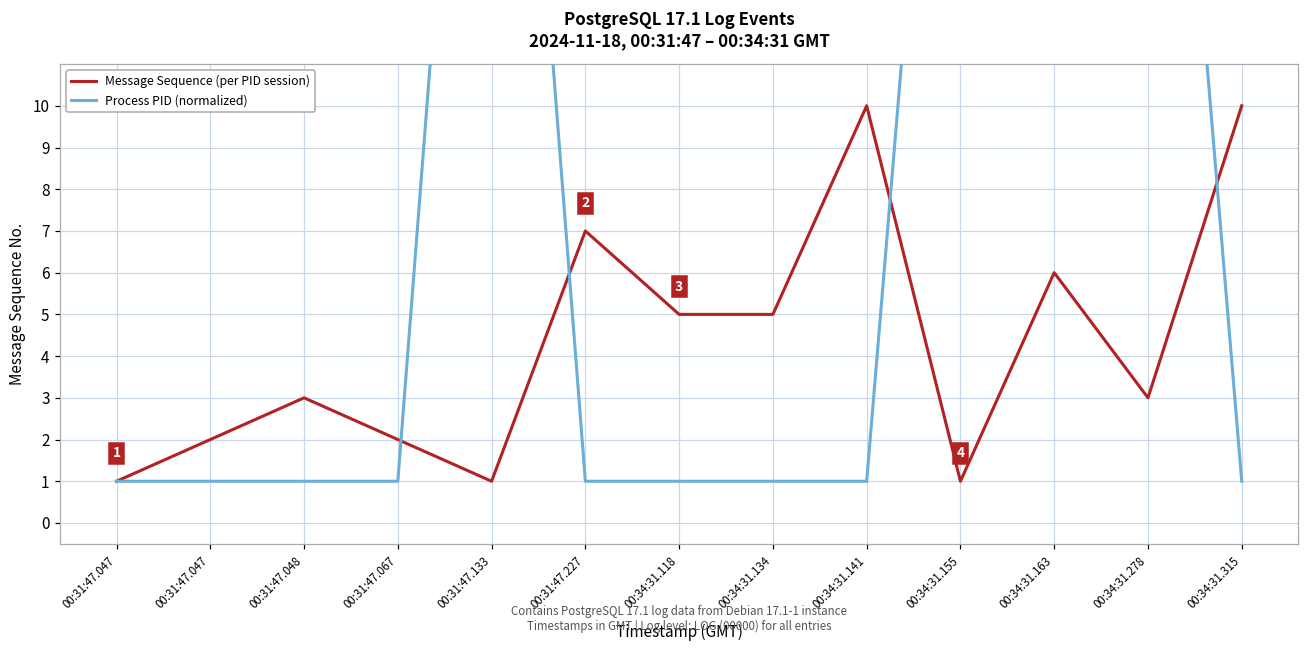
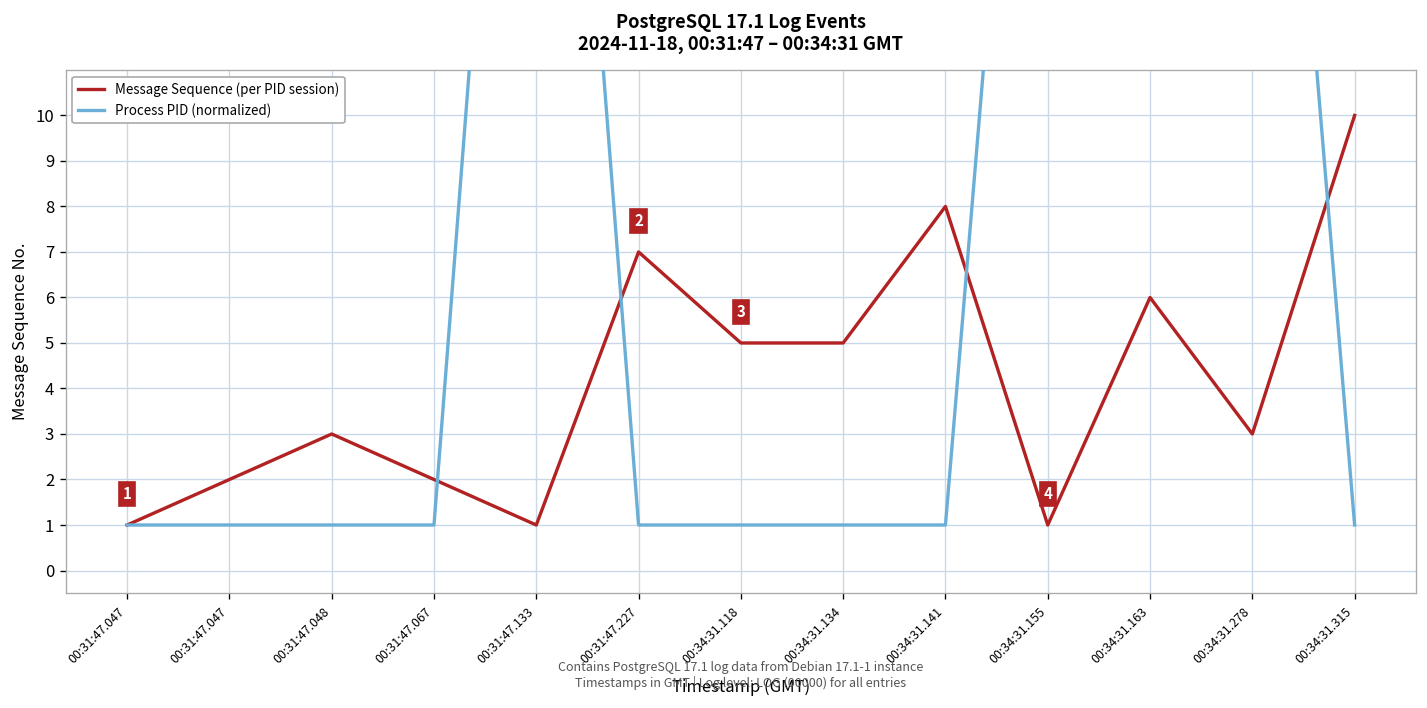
Message Sequence (per PID session), 00:34:31.141: 10 -> 8
